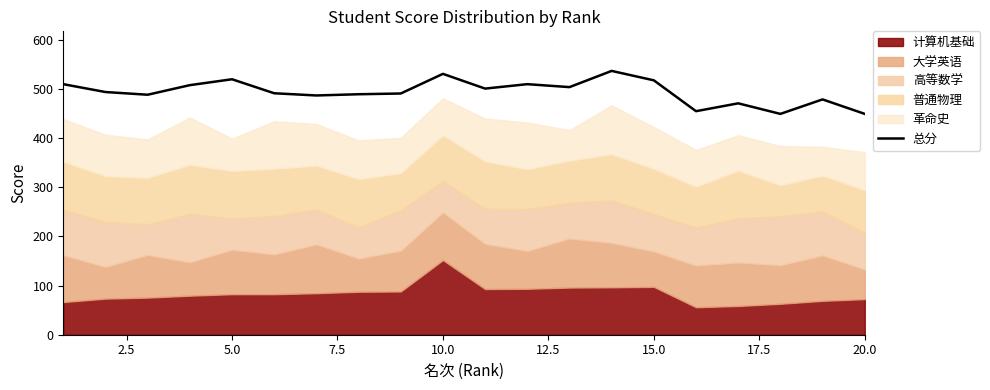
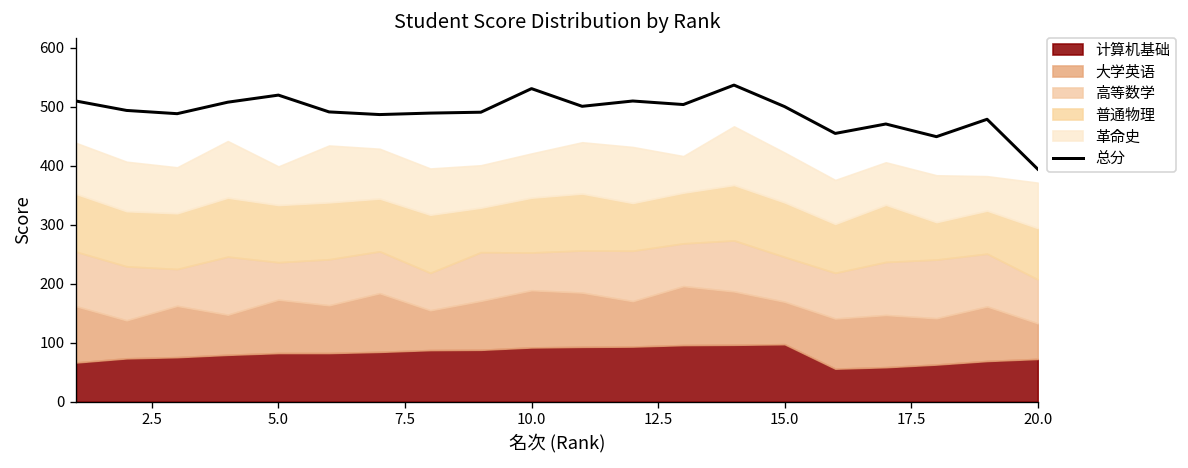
计算机基础, 10.0: 150 -> 90
总分, 15.0: 520 -> 500
总分, 20.0: 450 -> 390
